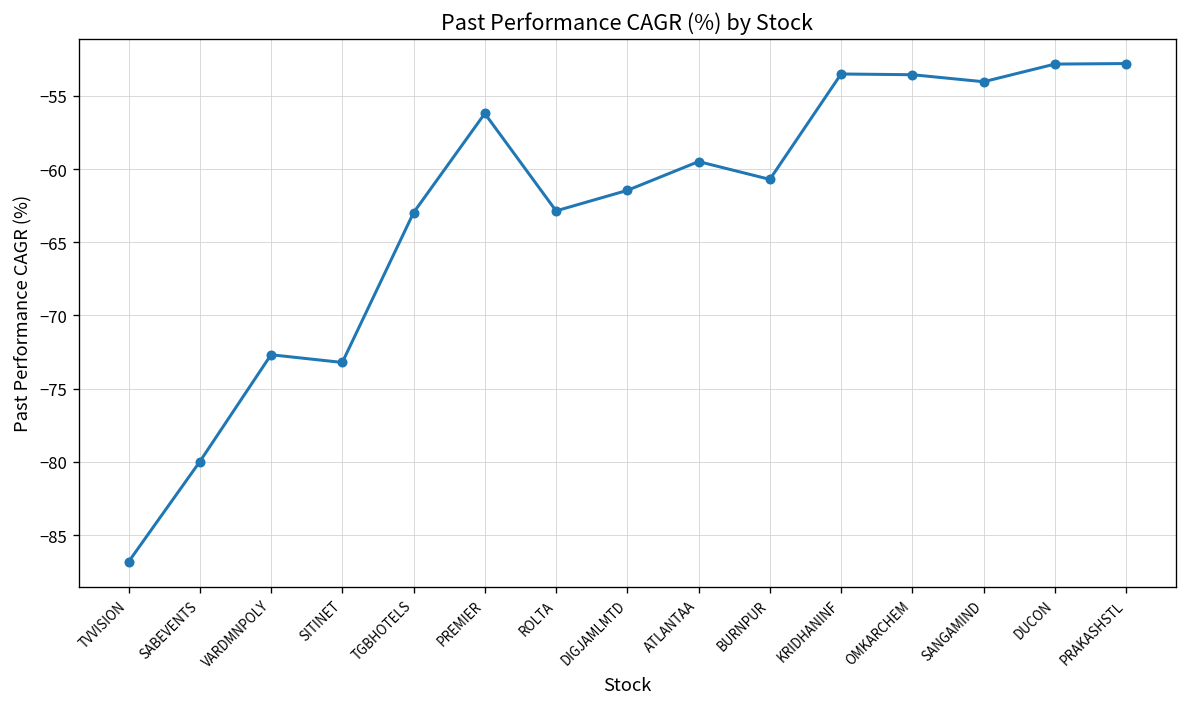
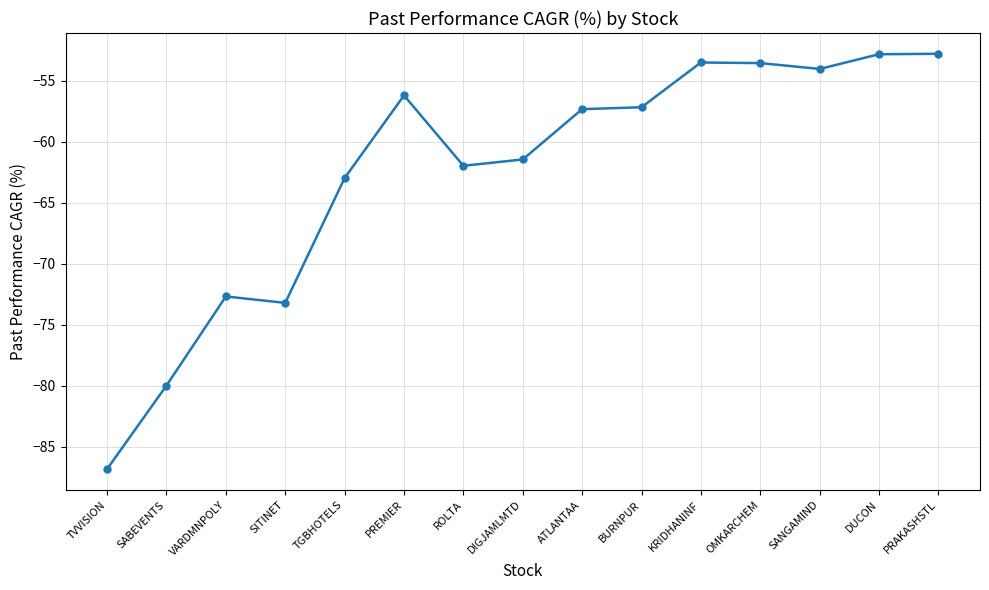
ROLTA: -62.9 -> -62.0
ATLANTAA: -59.5 -> -57.3
BURNPUR: -60.7 -> -57.2
